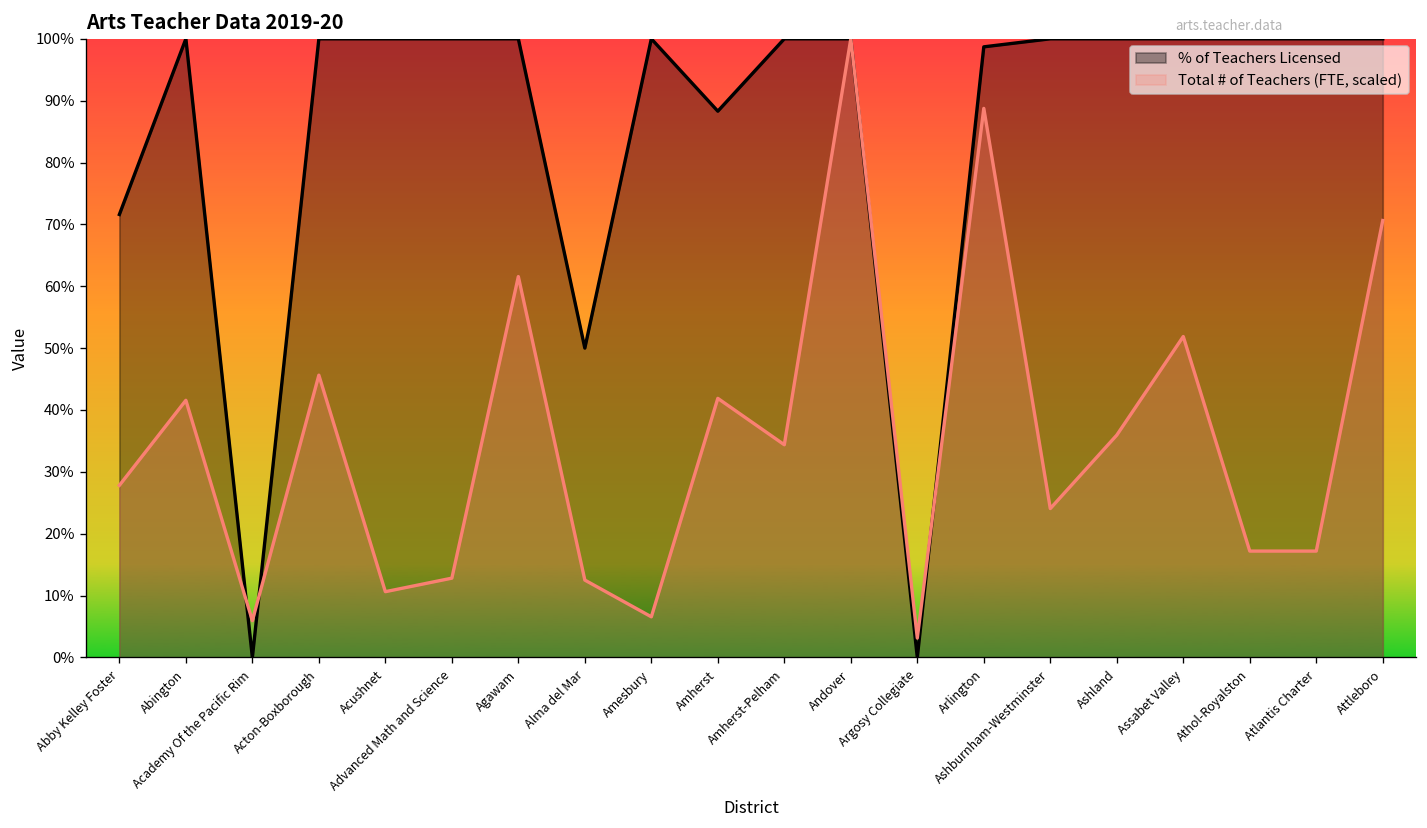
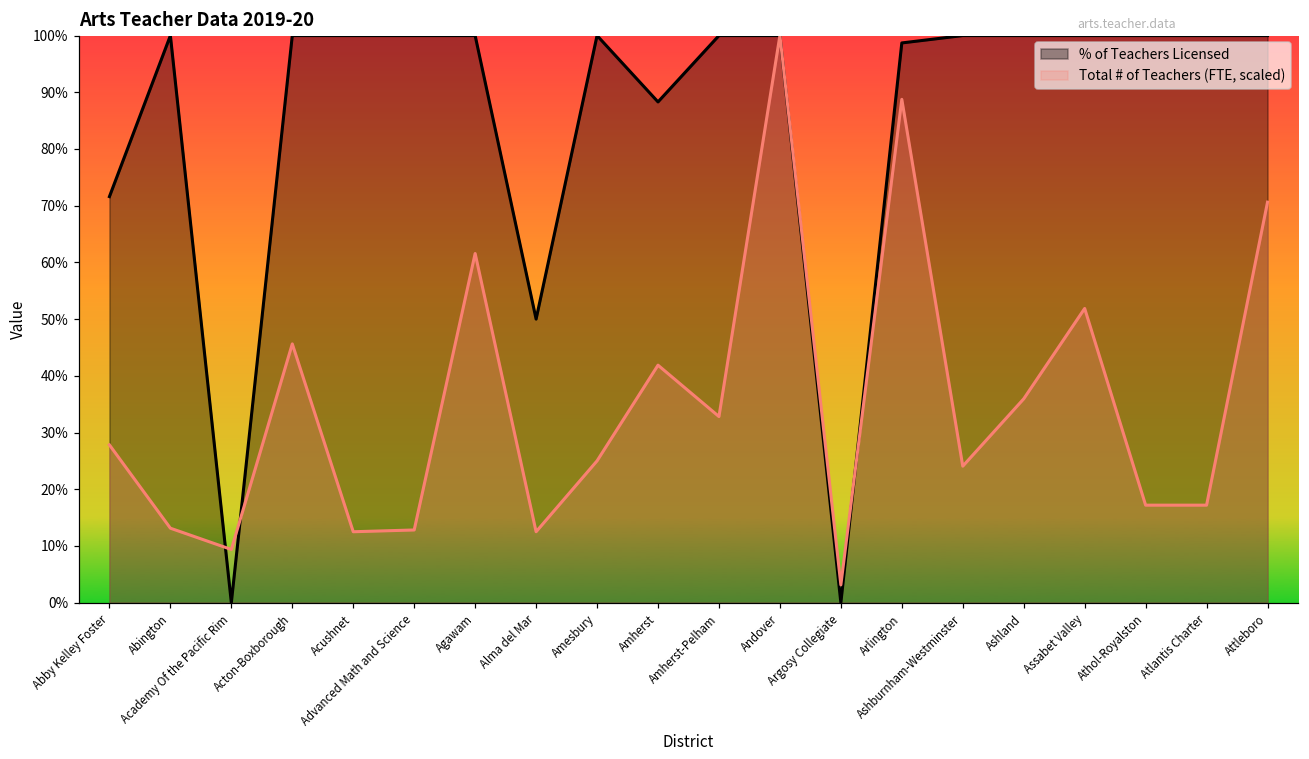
Total # of Teachers (FTE, scaled), Abington: 42% -> 13%
Total # of Teachers (FTE, scaled), Academy Of the Pacific Rim: 6% -> 9%
Total # of Teachers (FTE, scaled), Acushnet: 11% -> 13%
Total # of Teachers (FTE, scaled), Amesbury: 7% -> 25%
Total # of Teachers (FTE, scaled), Amherst-Pelham: 34% -> 33%
